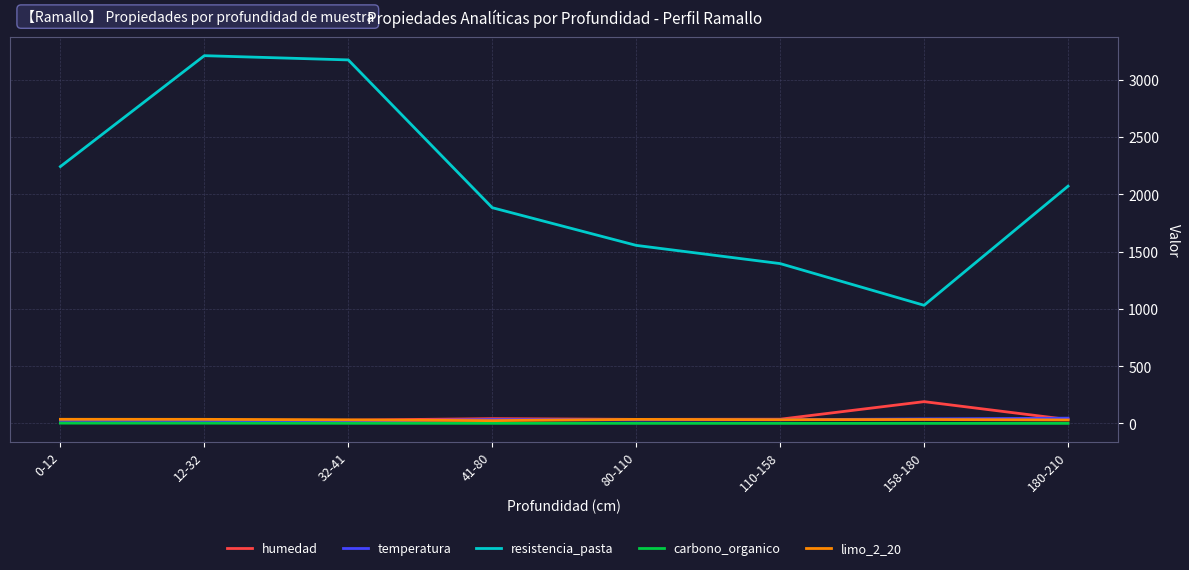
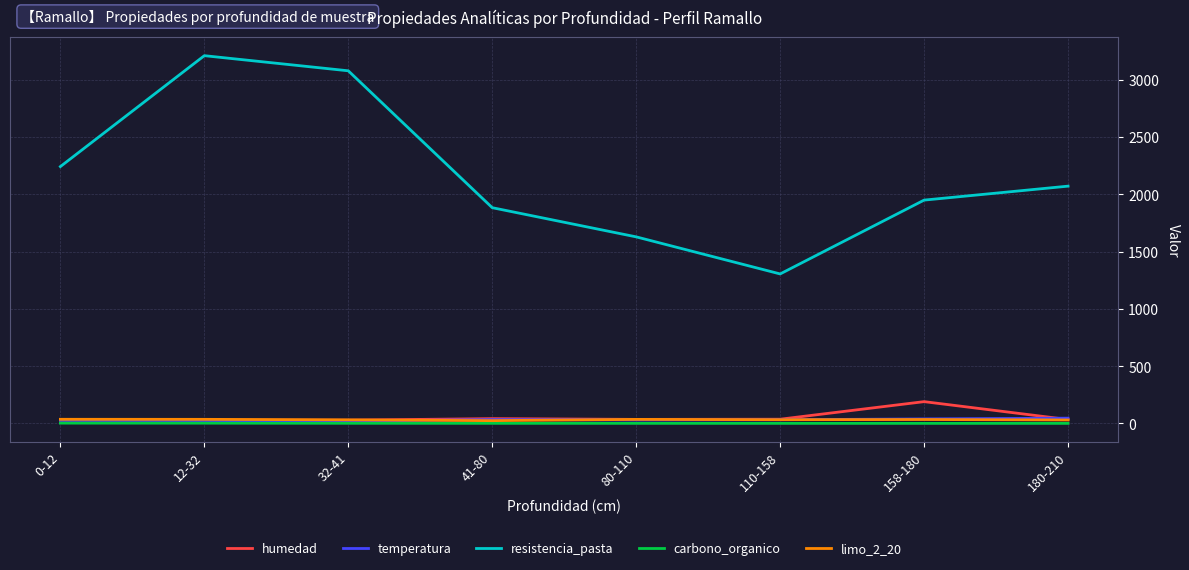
resistencia_pasta, 32-41: 3170 -> 3080
resistencia_pasta, 80-110: 1550 -> 1630
resistencia_pasta, 110-158: 1400 -> 1300
resistencia_pasta, 158-180: 1030 -> 1950
